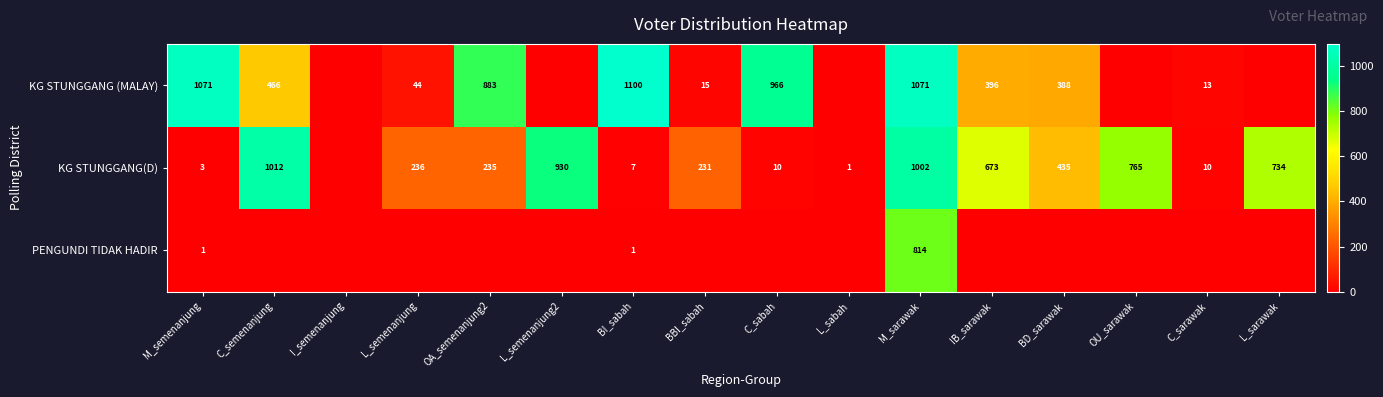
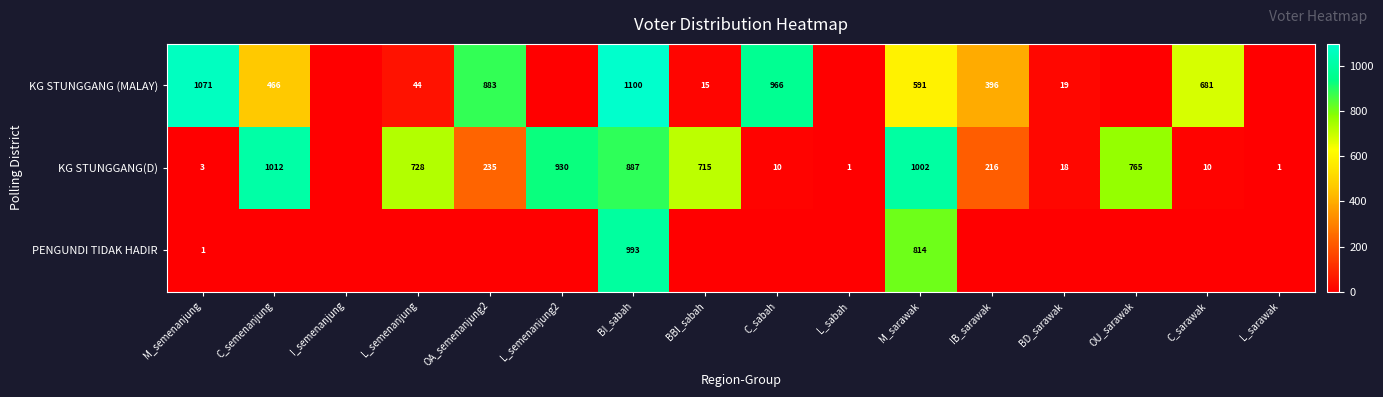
KG STUNGGANG (MALAY), M_sarawak: 1071 -> 591
KG STUNGGANG (MALAY), BD_sarawak: 388 -> 19
KG STUNGGANG (MALAY), C_sarawak: 13 -> 681
KG STUNGGANG(D), L_semenanjung: 236 -> 728
KG STUNGGANG(D), BI_sabah: 7 -> 887
KG STUNGGANG(D), BBI_sabah: 231 -> 715
KG STUNGGANG(D), IB_sarawak: 673 -> 216
KG STUNGGANG(D), BD_sarawak: 435 -> 18
KG STUNGGANG(D), L_sarawak: 734 -> 1
PENGUNDI TIDAK HADIR, BI_sabah: 1 -> 993
